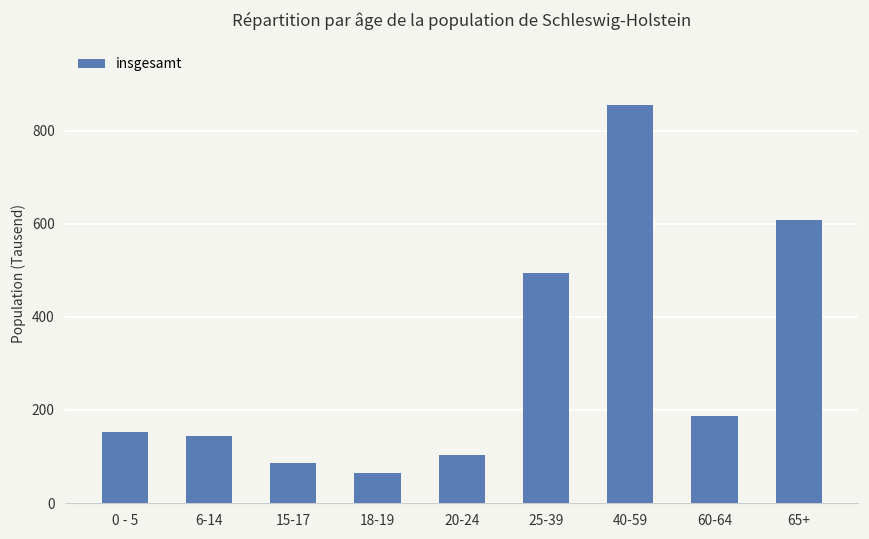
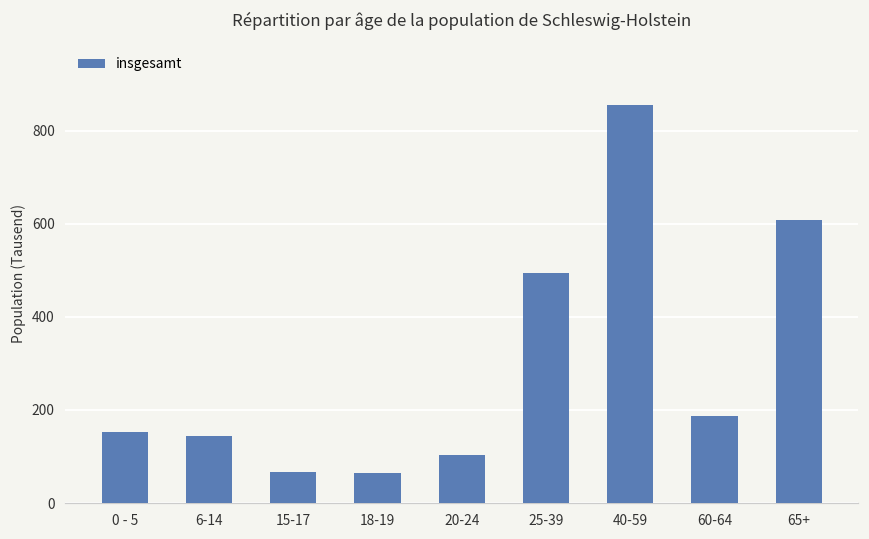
15-17: 90 -> 70
